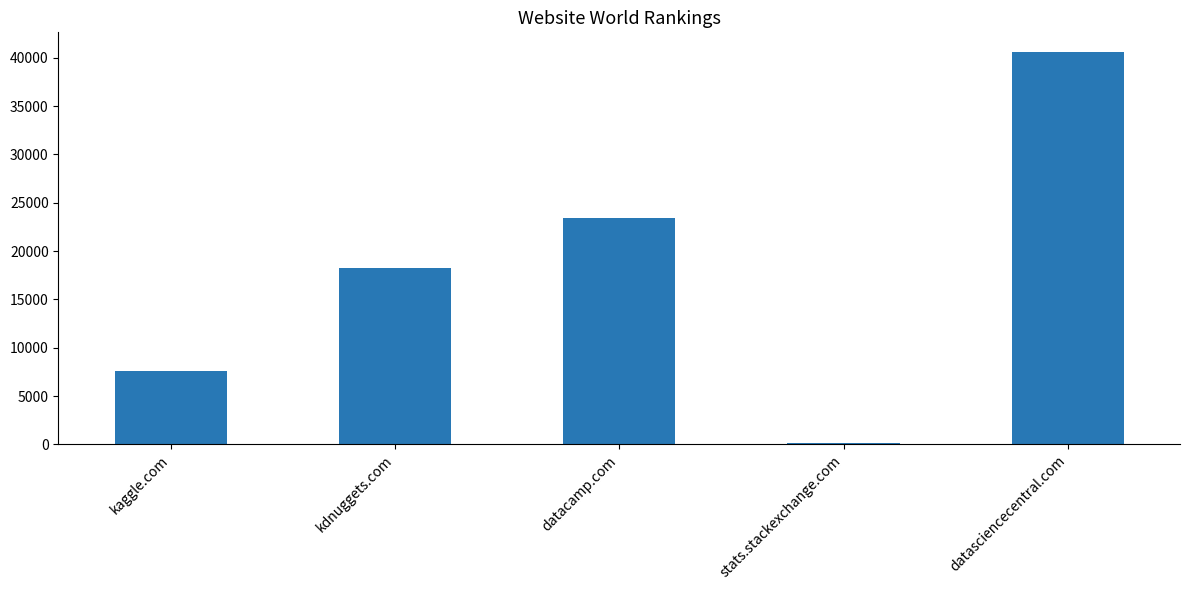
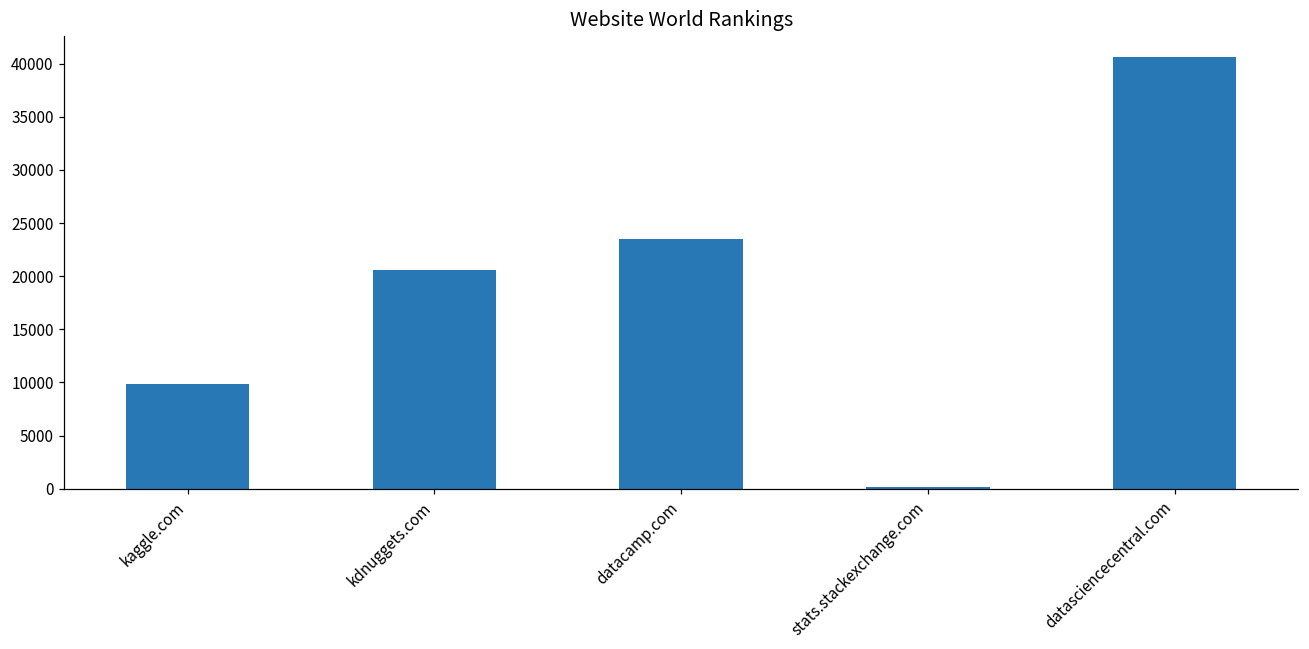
kaggle.com: 8000 -> 10000
kdnuggets.com: 18000 -> 21000
